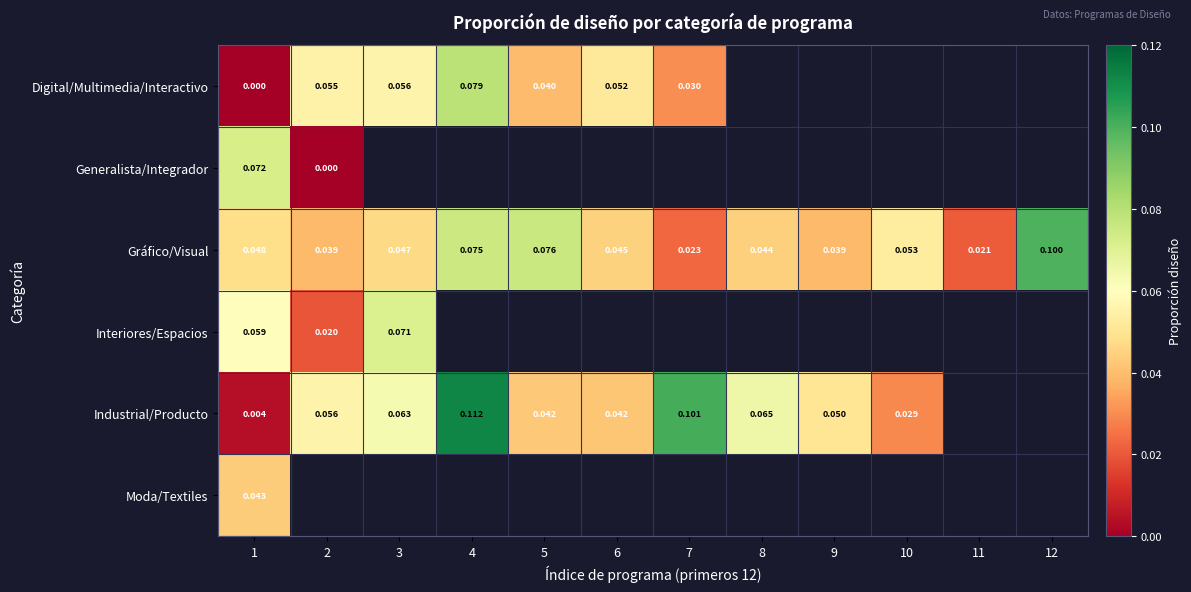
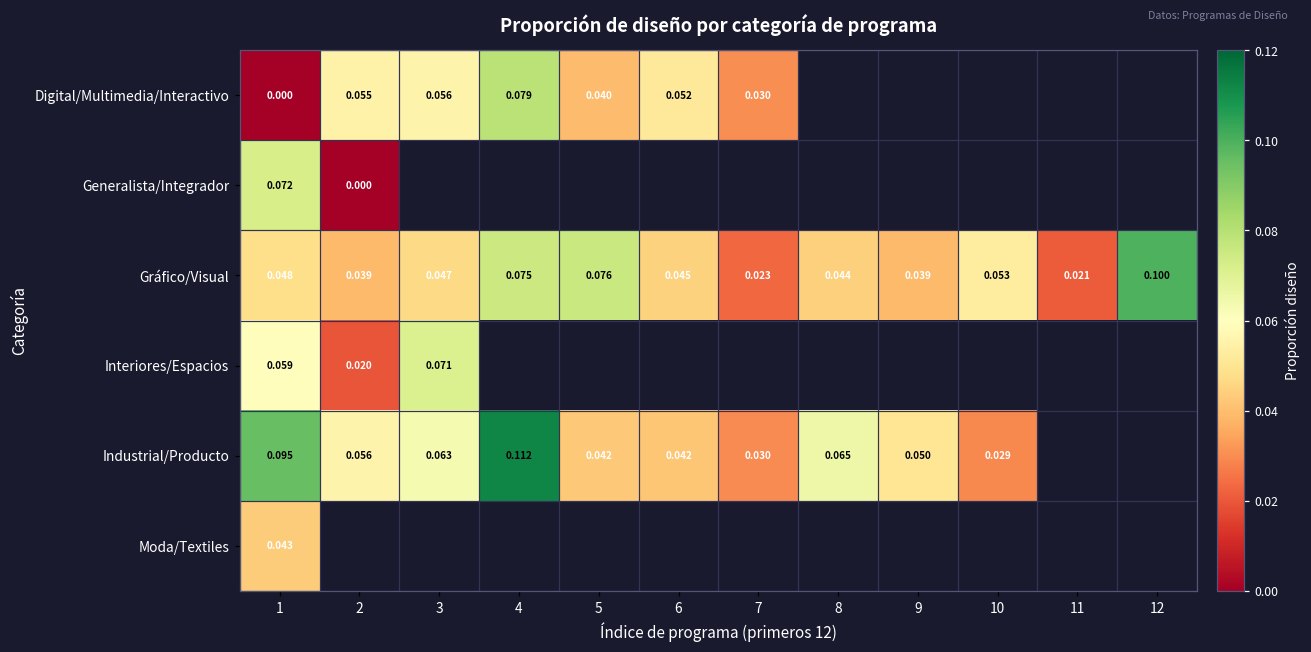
Industrial/Producto, 1: 0.004 -> 0.095
Industrial/Producto, 7: 0.101 -> 0.030
